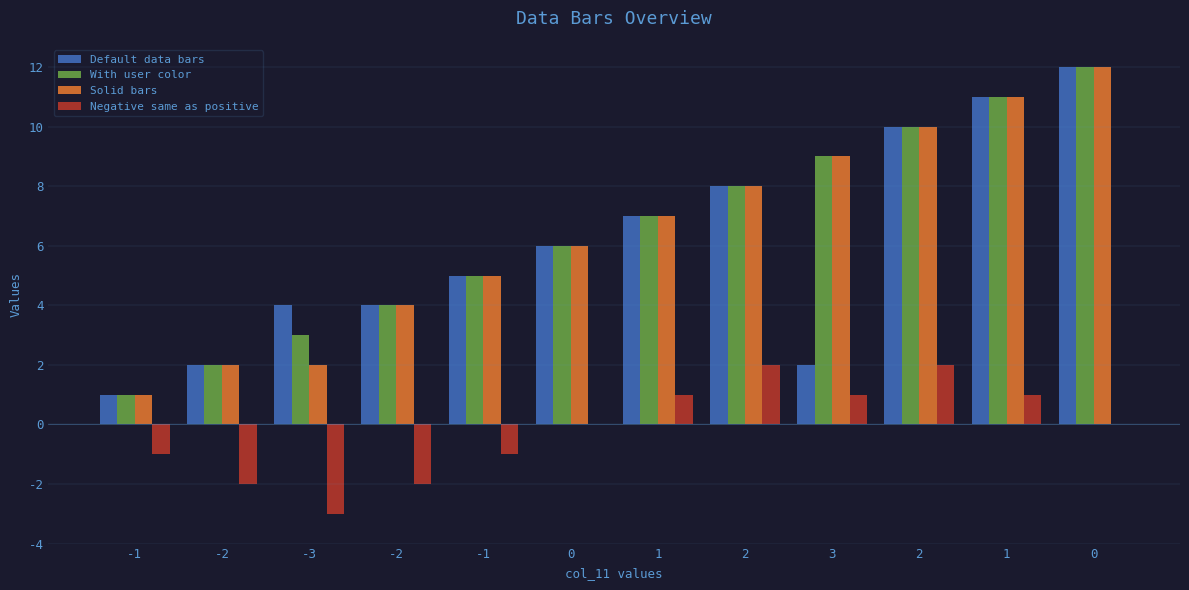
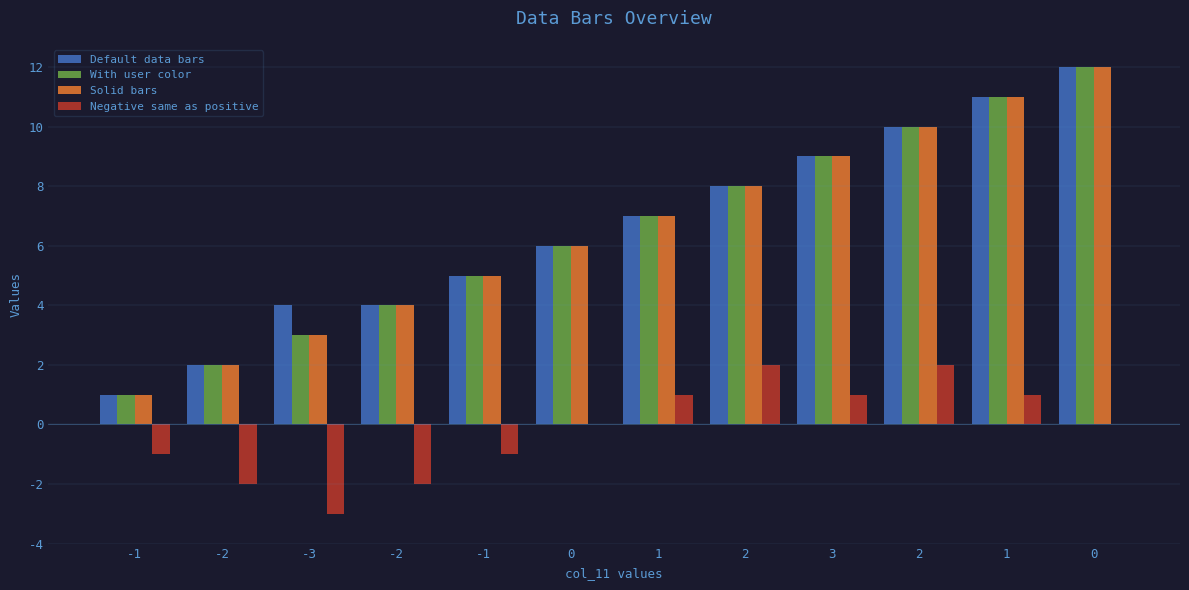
Solid bars, -3: 2 -> 3
Default data bars, 3: 2 -> 9
